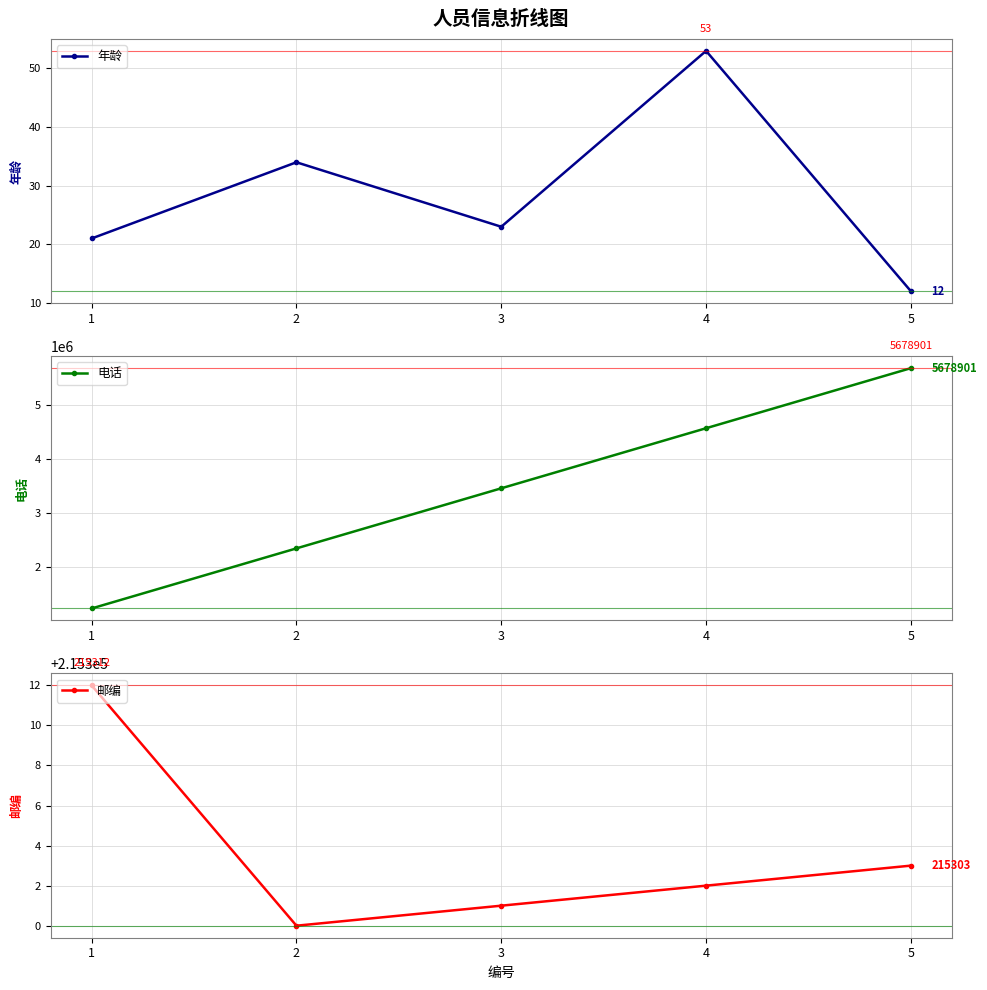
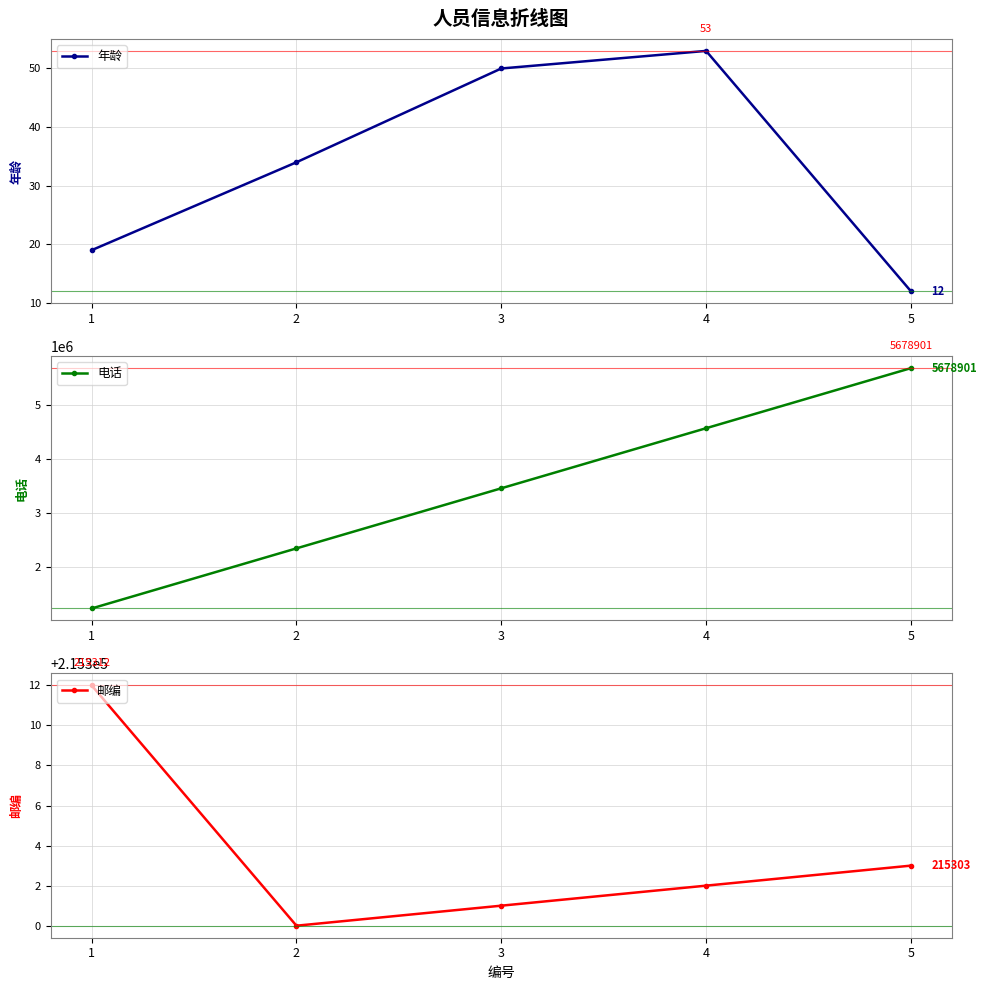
人员信息折线图, 1: 21 -> 19
人员信息折线图, 3: 23 -> 50
